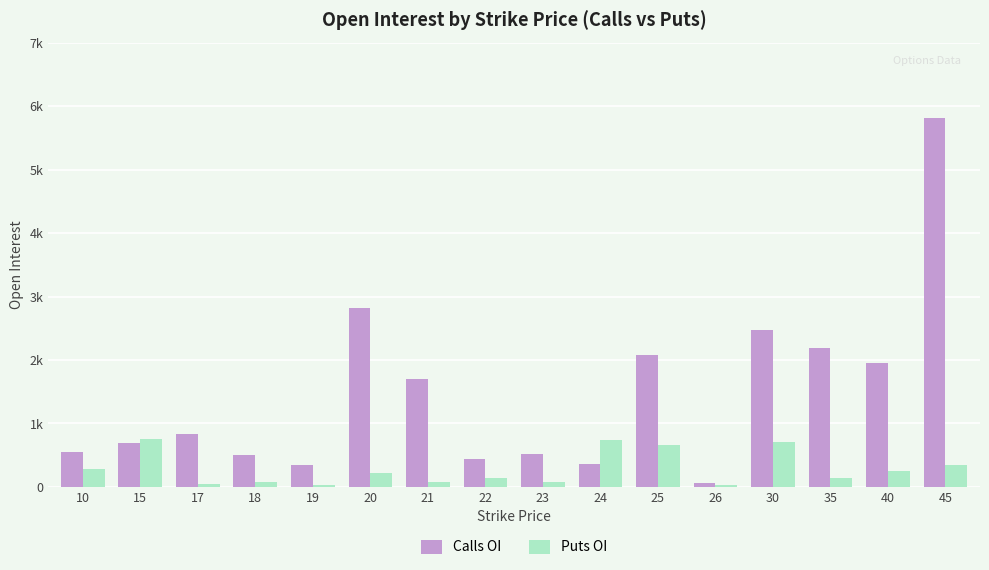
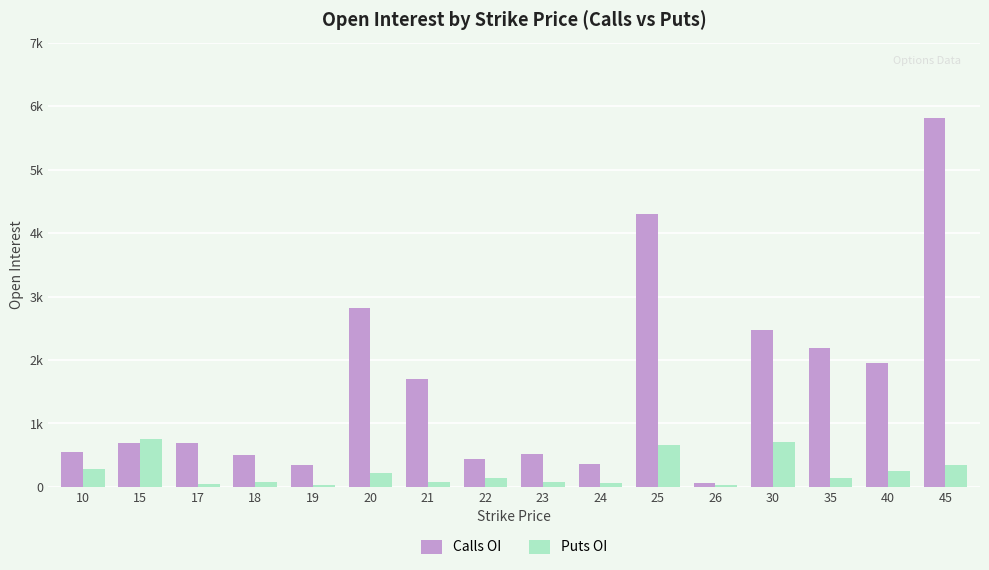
Calls OI, 17: 800 -> 700
Puts OI, 24: 700 -> 100
Calls OI, 25: 2100 -> 4300
